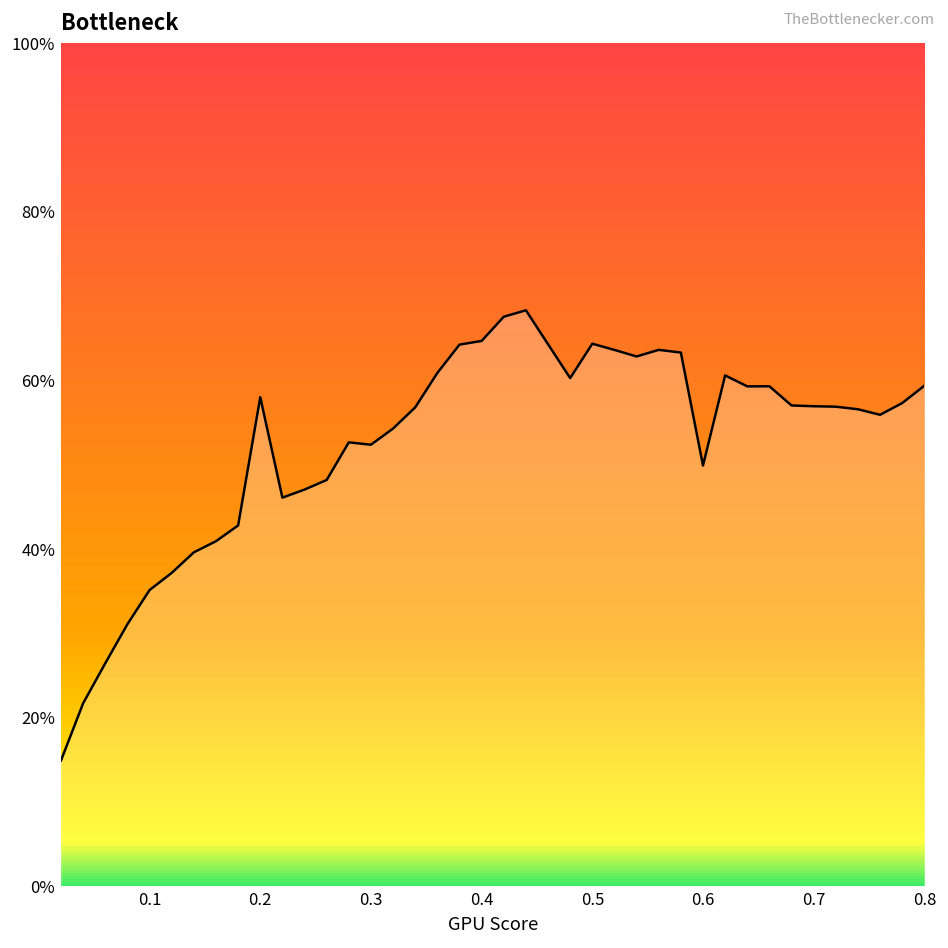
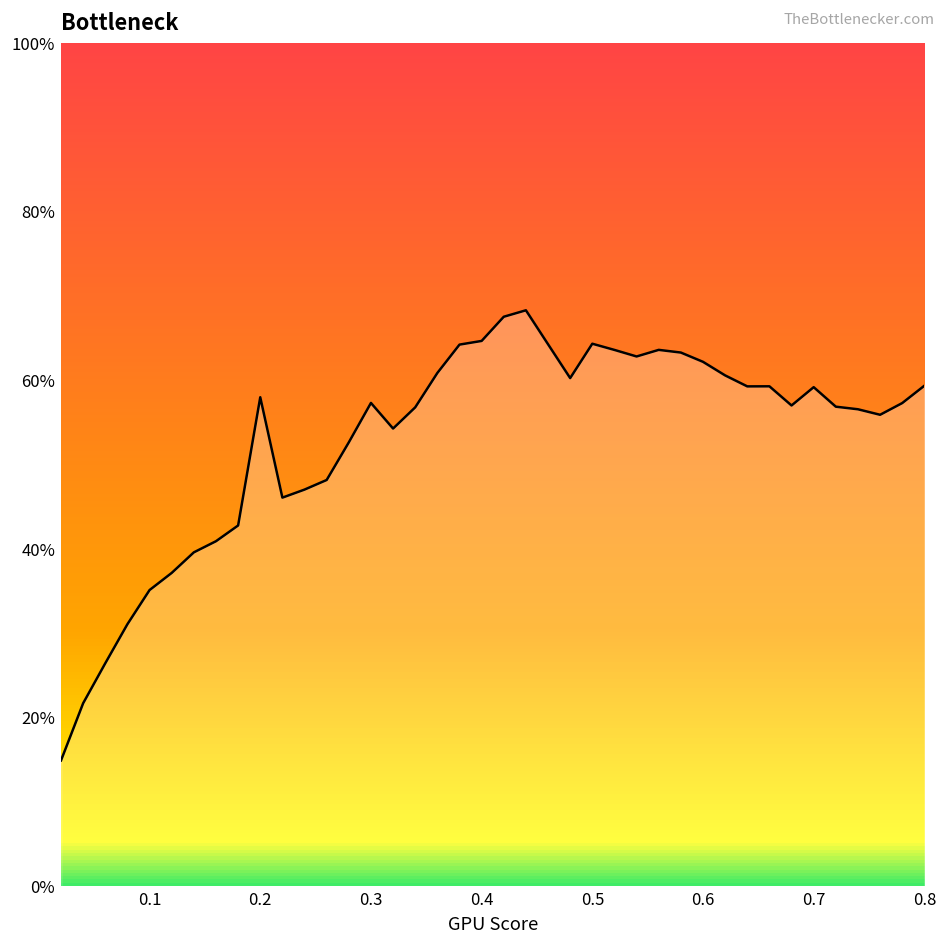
0.3: 52% -> 57%
0.6: 50% -> 62%
0.7: 57% -> 59%
